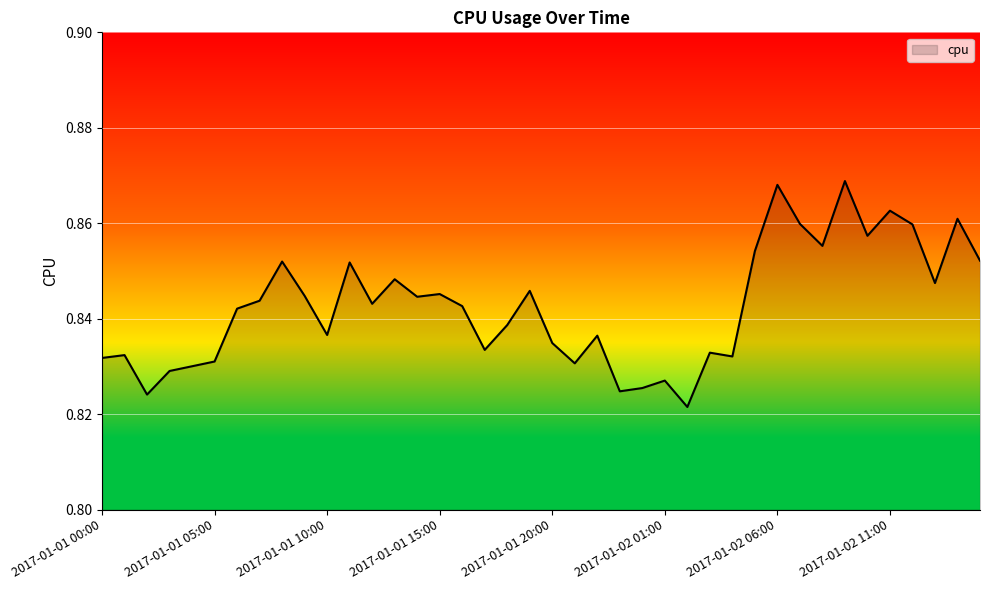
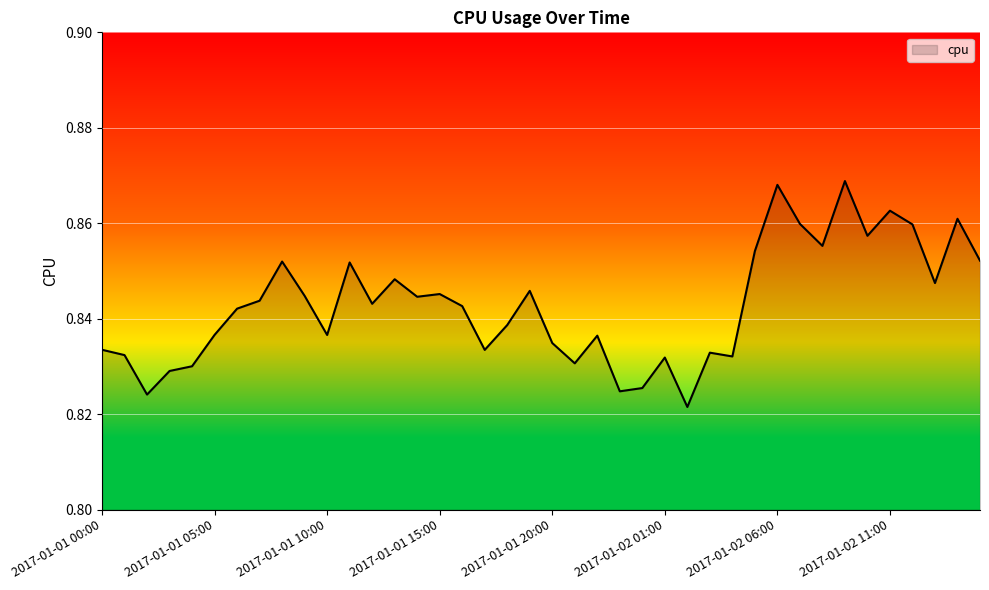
2017-01-01 00:00: 0.832 -> 0.833
2017-01-01 05:00: 0.831 -> 0.837
2017-01-02 01:00: 0.827 -> 0.832
